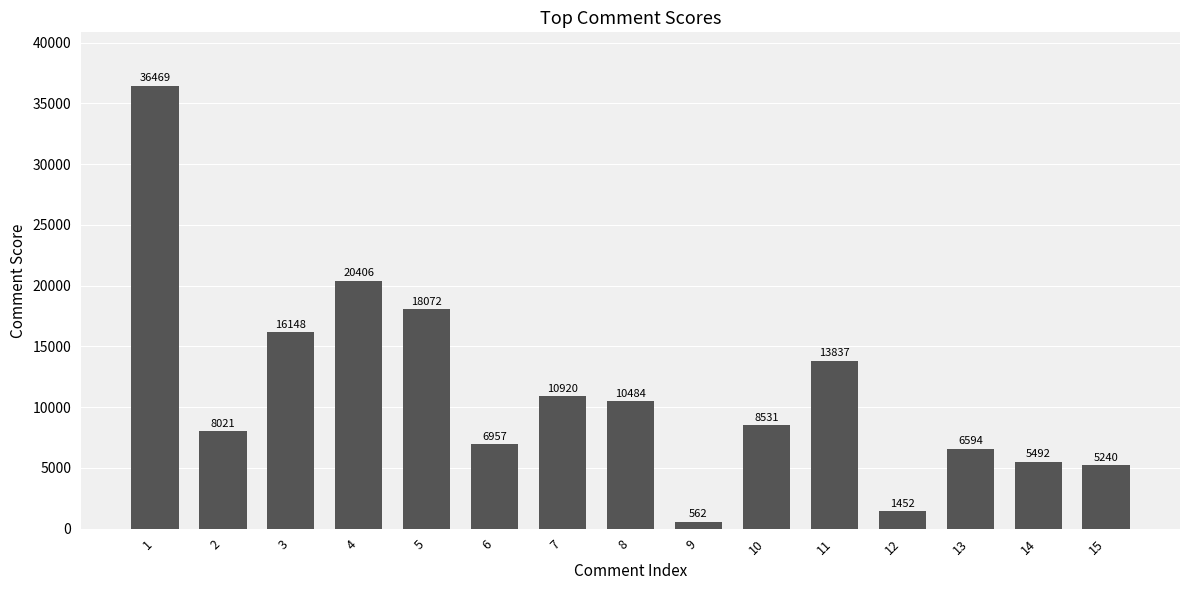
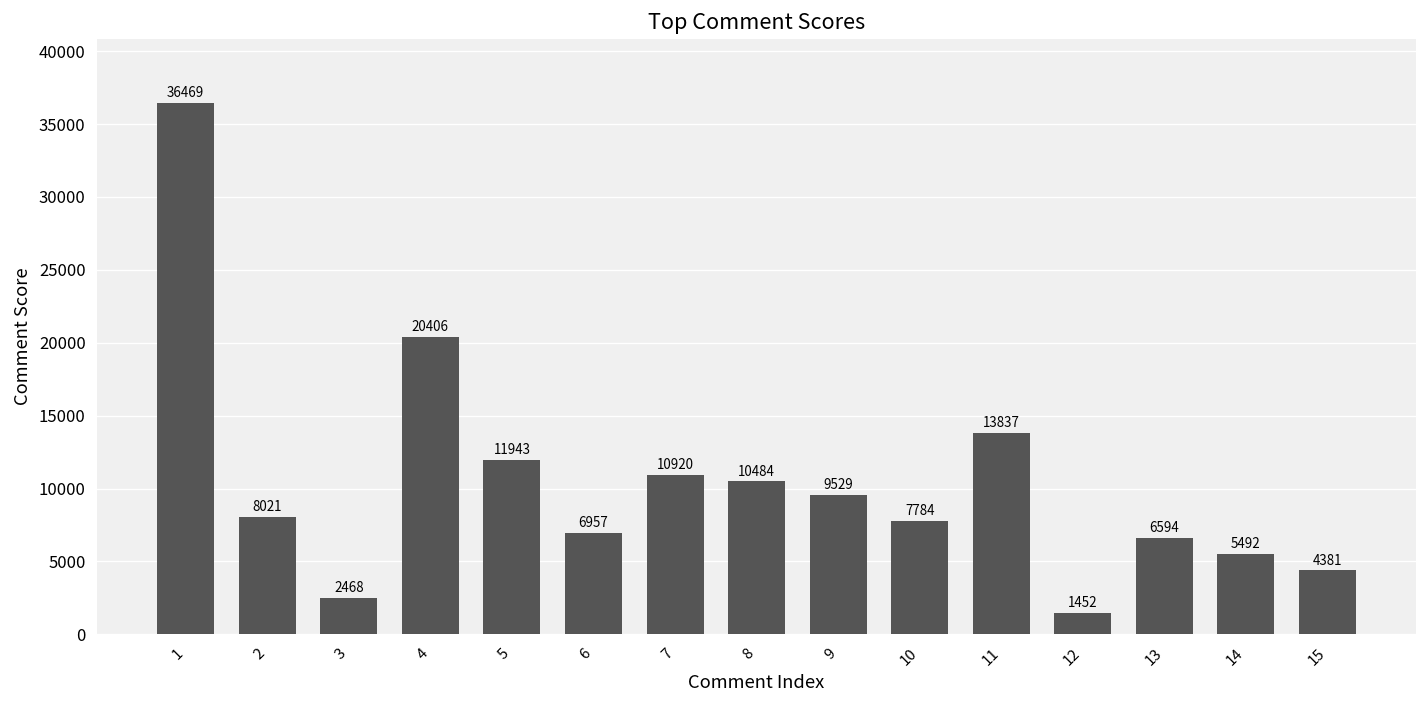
3: 16148 -> 2468
5: 18072 -> 11943
9: 562 -> 9529
10: 8531 -> 7784
15: 5240 -> 4381
